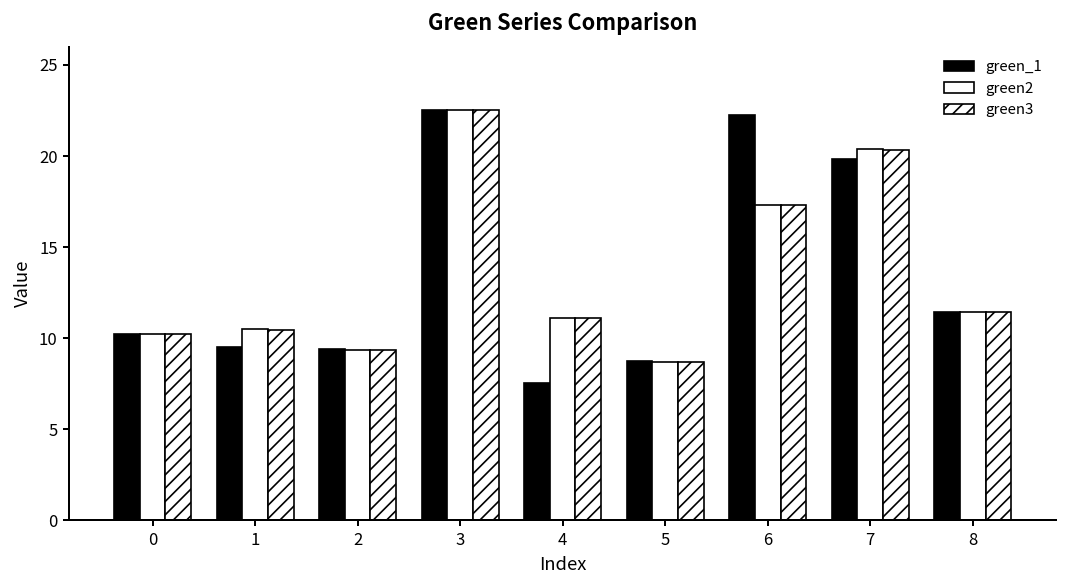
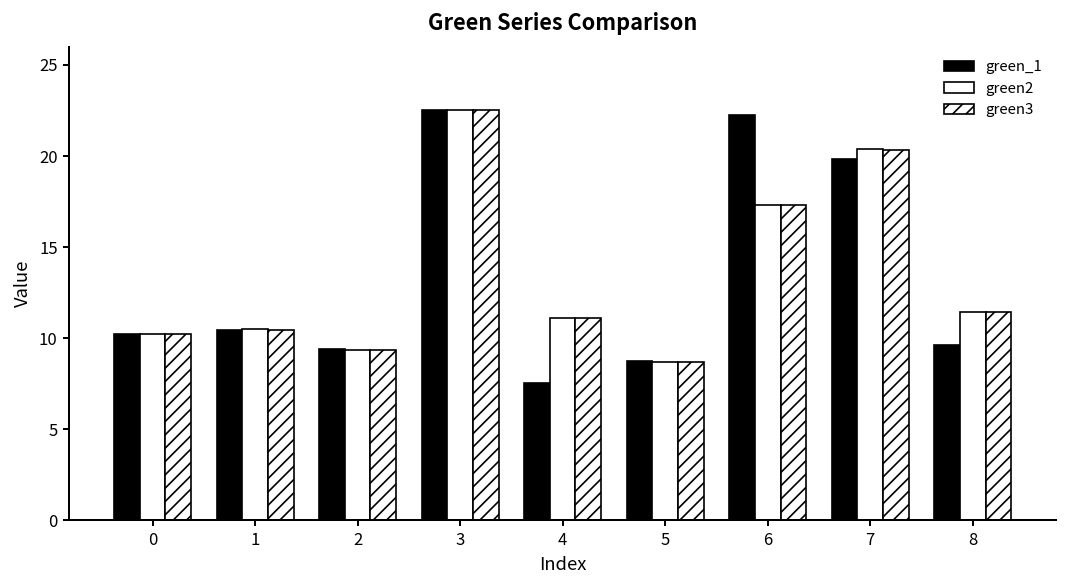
green_1, 1: 9.5 -> 10.5
green_1, 8: 11.4 -> 9.6
